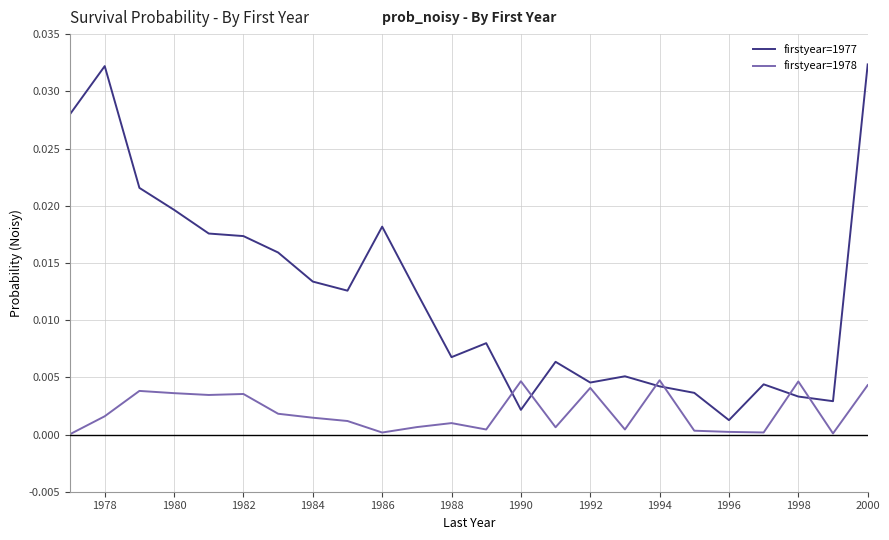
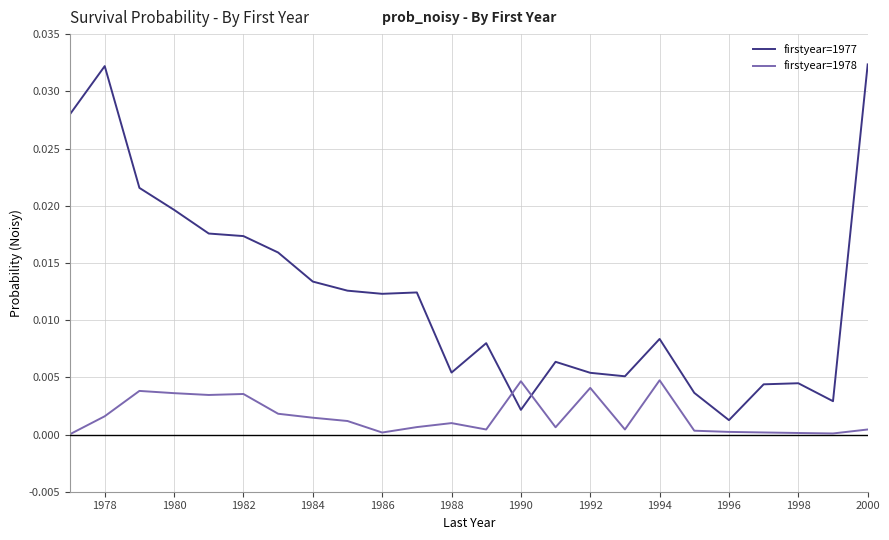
firstyear=1977, 1986: 0.0182 -> 0.0123
firstyear=1977, 1988: 0.0068 -> 0.0054
firstyear=1977, 1992: 0.0045 -> 0.0054
firstyear=1977, 1994: 0.0042 -> 0.0084
firstyear=1977, 1998: 0.0033 -> 0.0045
firstyear=1978, 1998: 0.0046 -> 0.0001
firstyear=1978, 2000: 0.0043 -> 0.0004
